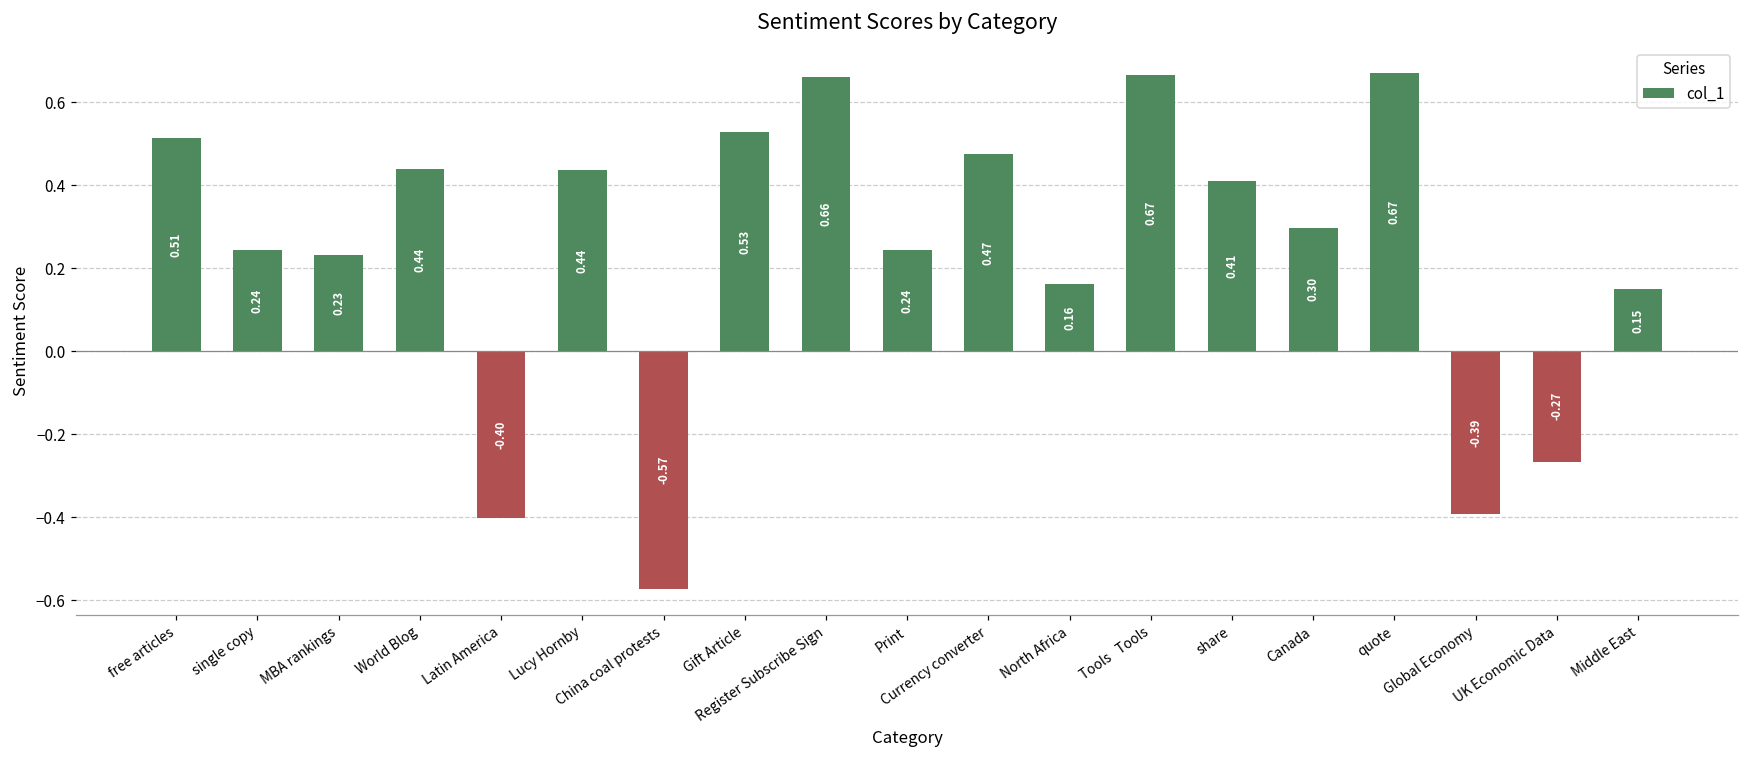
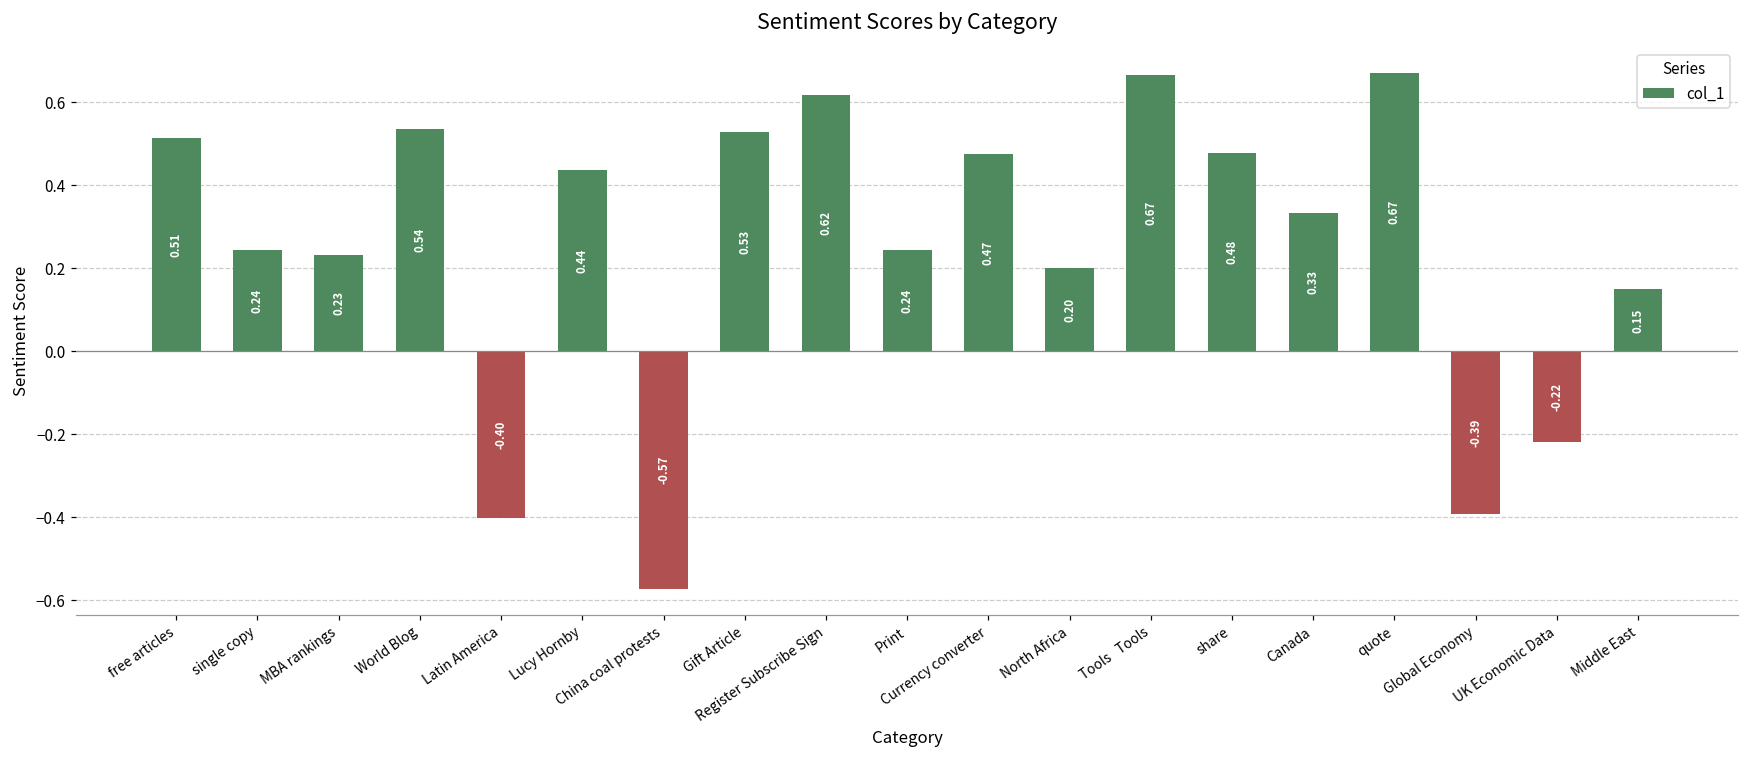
World Blog: 0.44 -> 0.54
Register Subscribe Sign: 0.66 -> 0.62
North Africa: 0.16 -> 0.20
share: 0.41 -> 0.48
Canada: 0.30 -> 0.33
UK Economic Data: -0.27 -> -0.22
